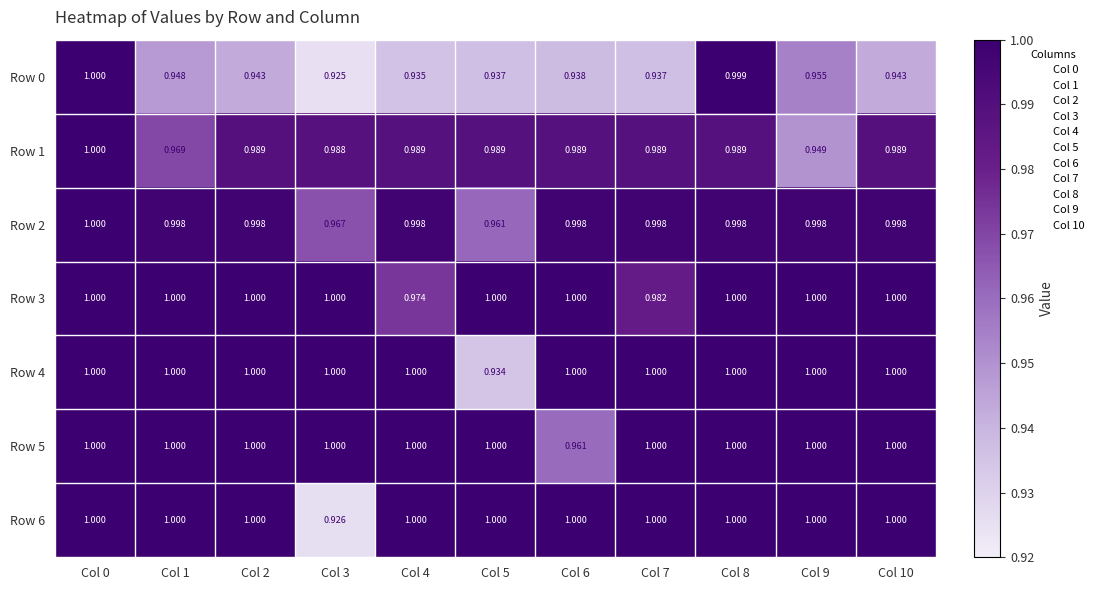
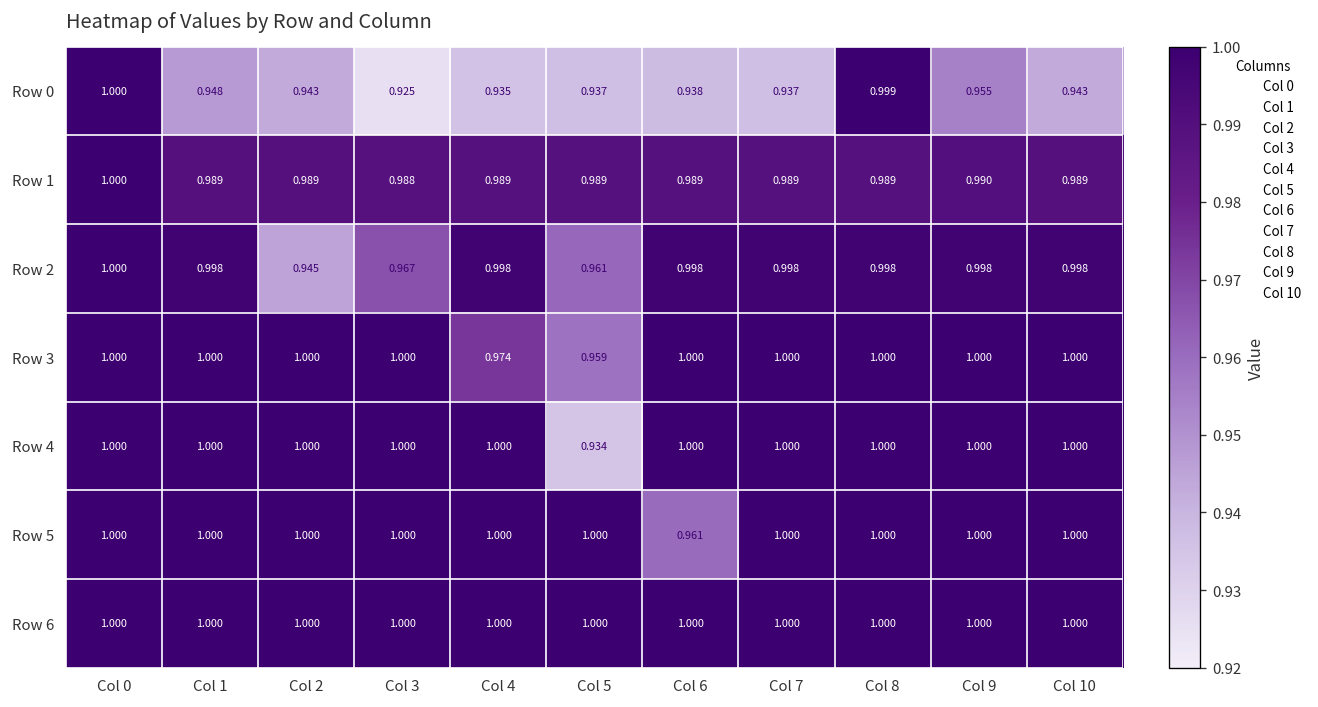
Row 1, Col 1: 0.969 -> 0.989
Row 1, Col 9: 0.949 -> 0.990
Row 2, Col 2: 0.998 -> 0.945
Row 3, Col 5: 1.000 -> 0.959
Row 3, Col 7: 0.982 -> 1.000
Row 6, Col 3: 0.926 -> 1.000
